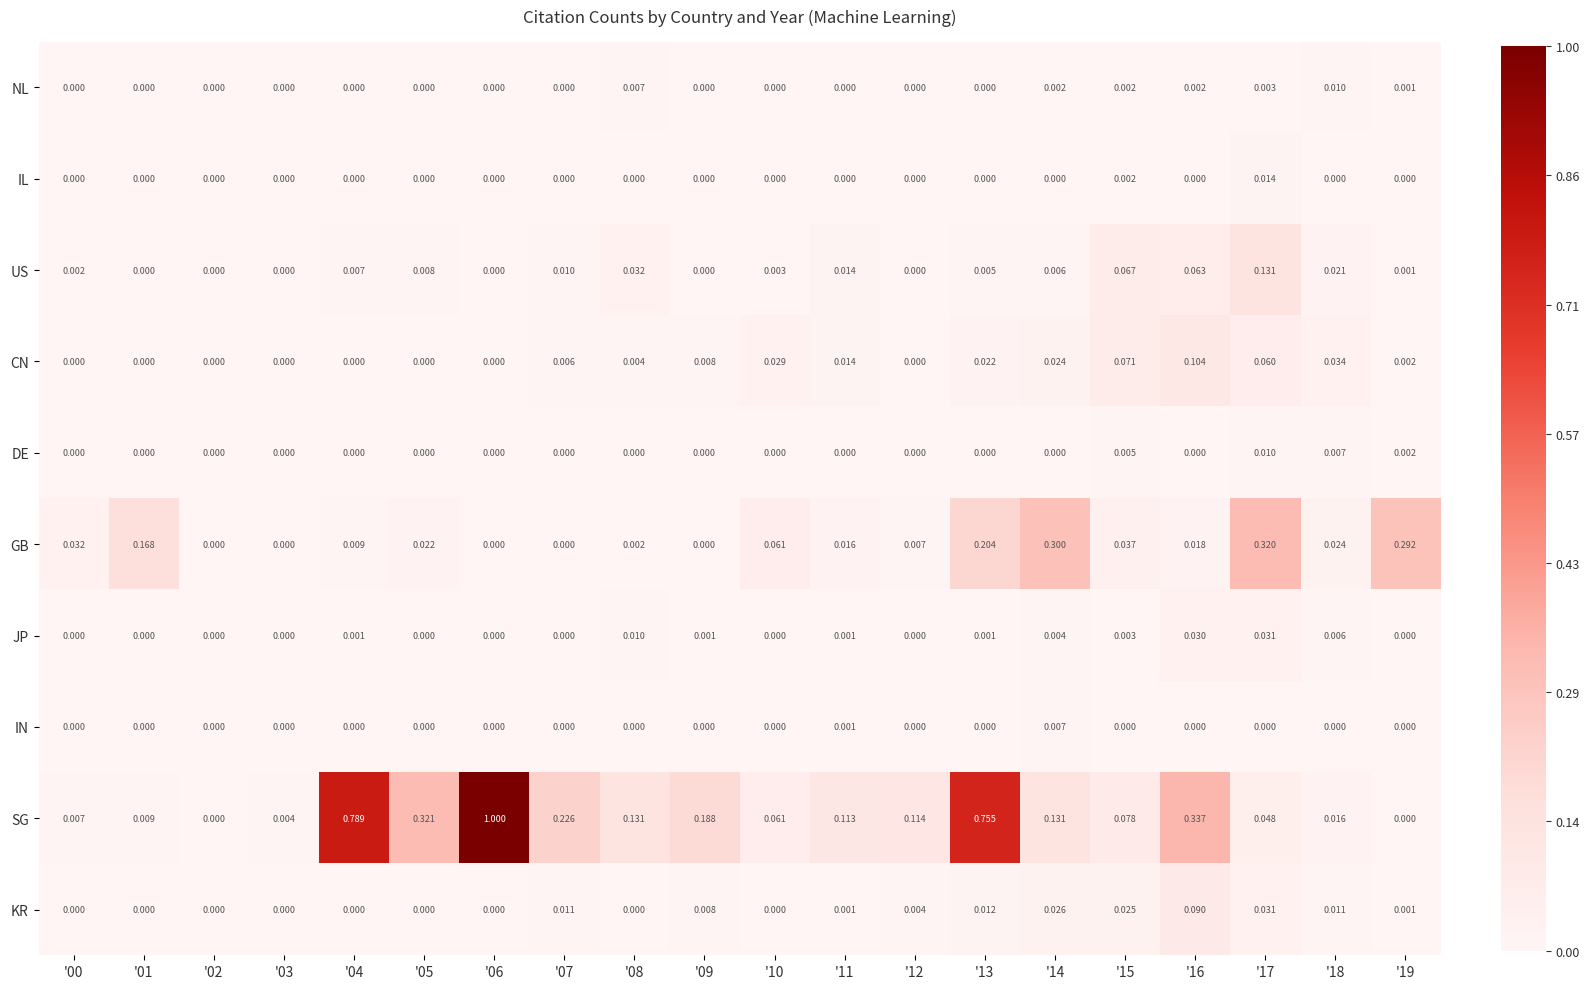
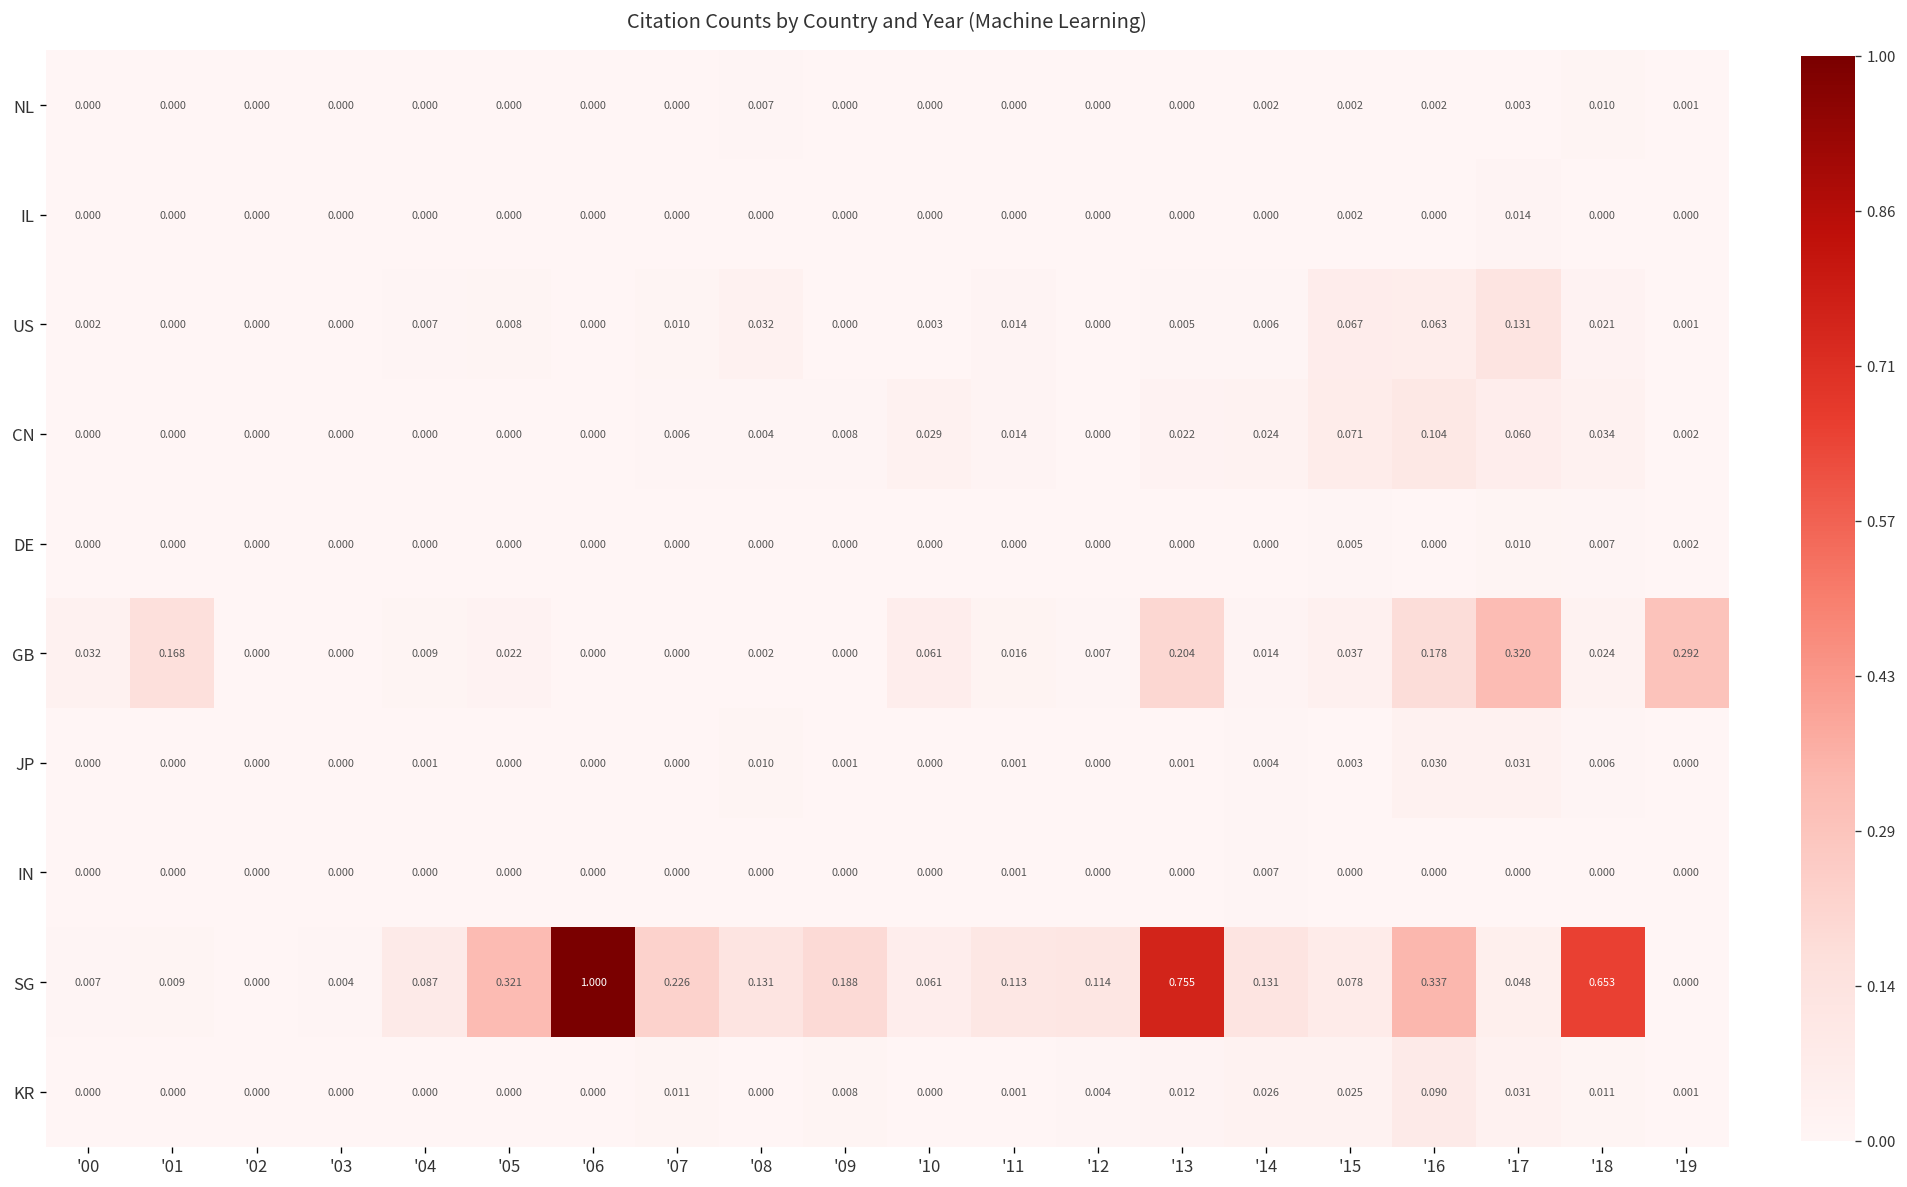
GB, '14: 0.300 -> 0.014
GB, '16: 0.018 -> 0.178
SG, '04: 0.789 -> 0.087
SG, '18: 0.016 -> 0.653
